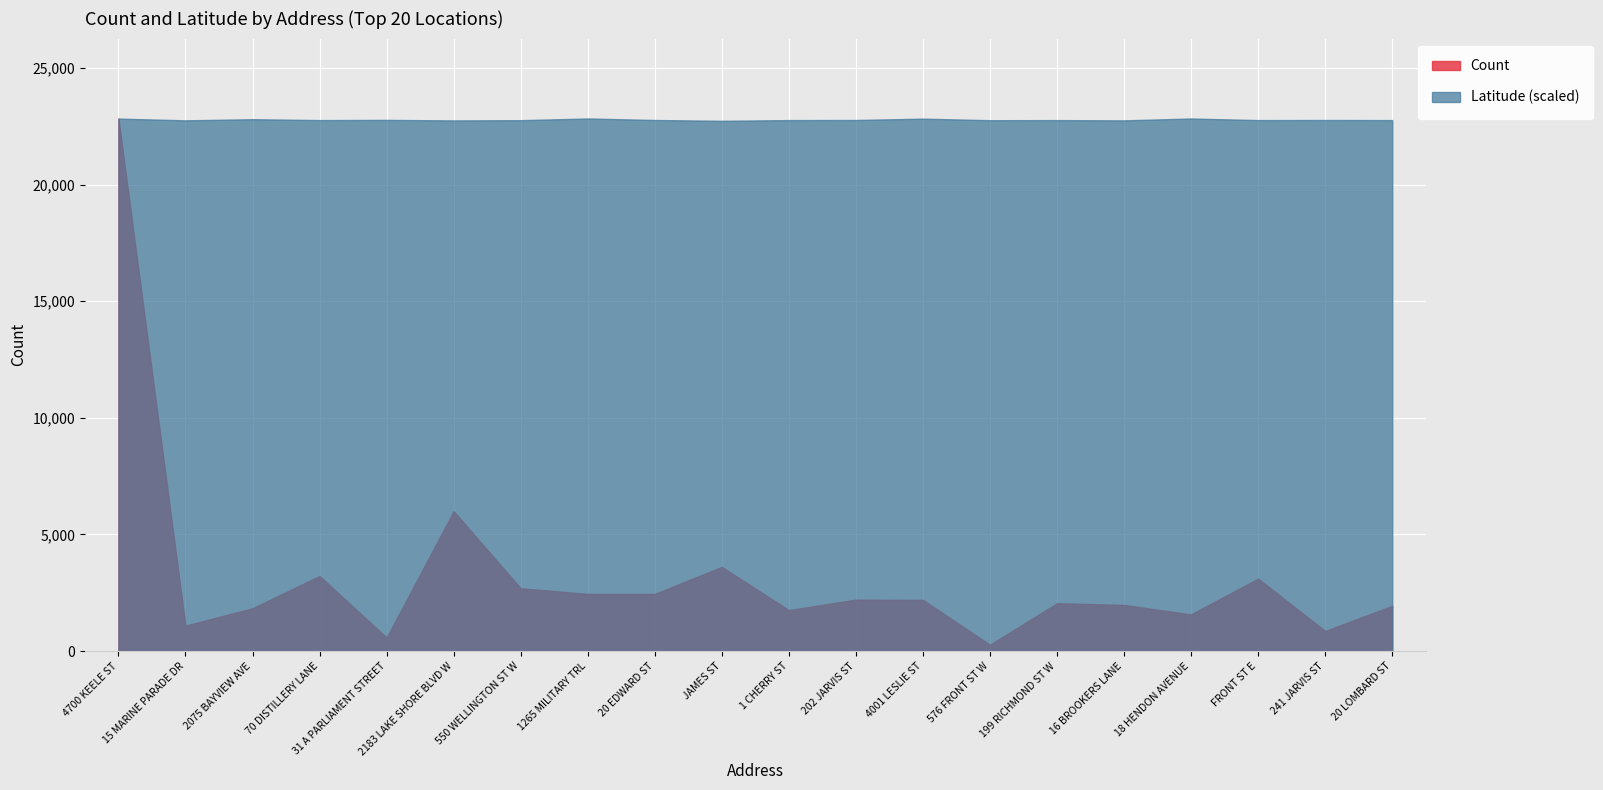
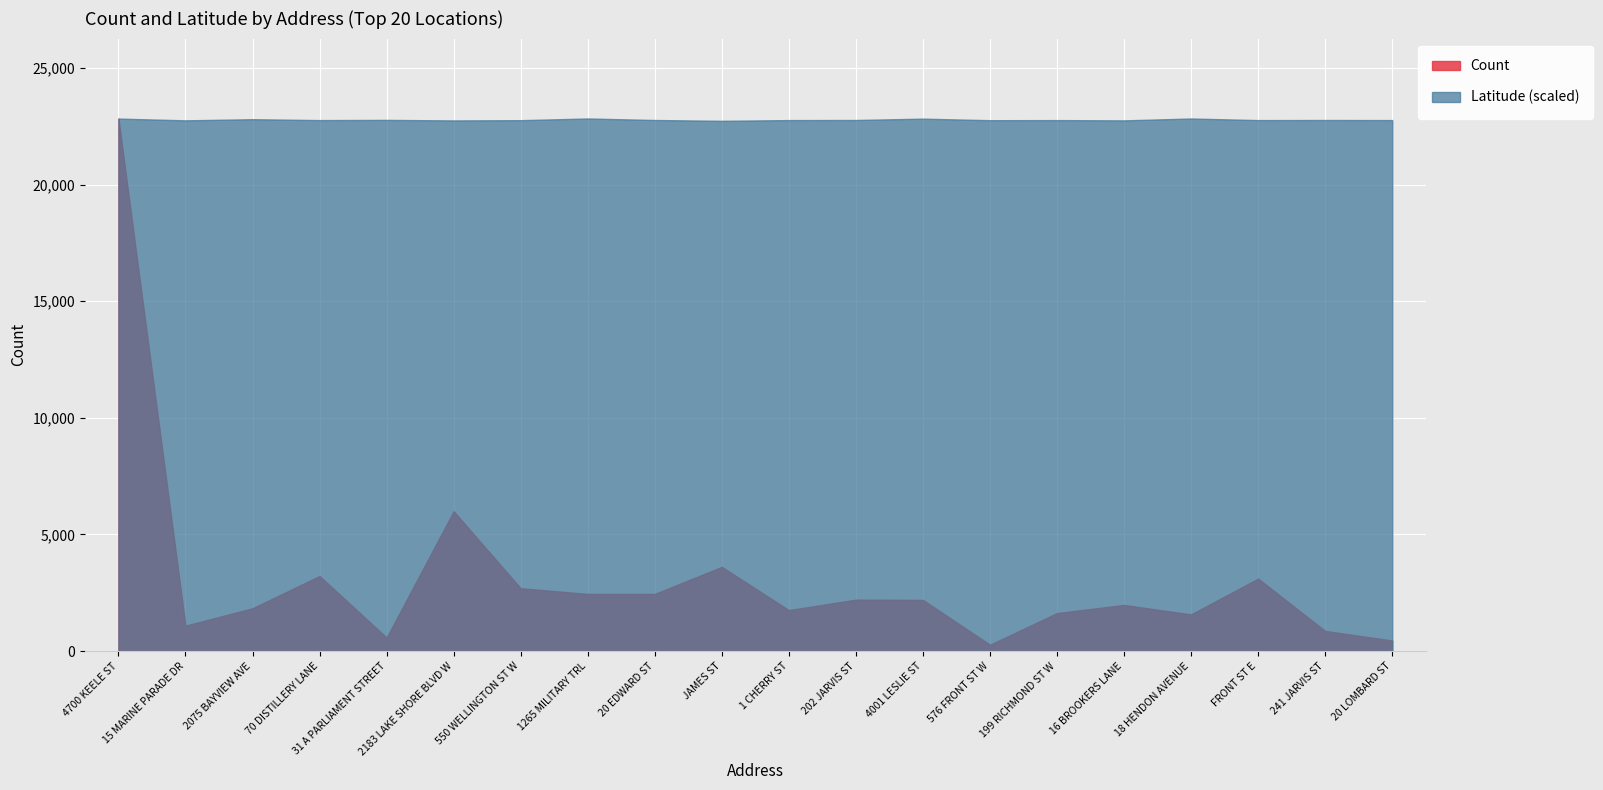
Count, 199 RICHMOND ST W: 2,100 -> 1,600
Count, 20 LOMBARD ST: 1,900 -> 500
